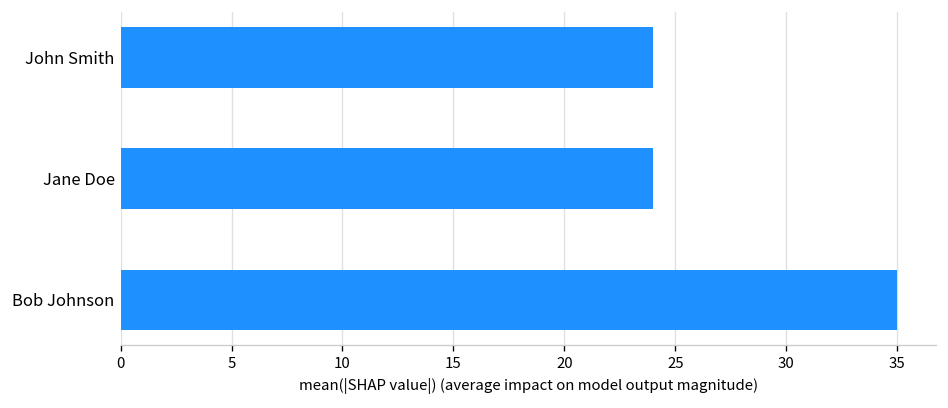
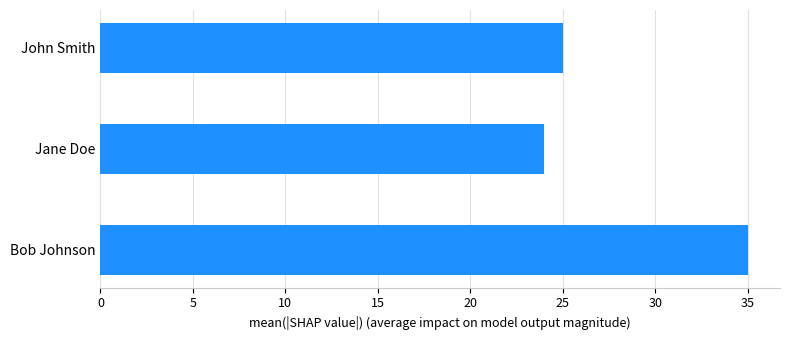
John Smith: 24 -> 25
